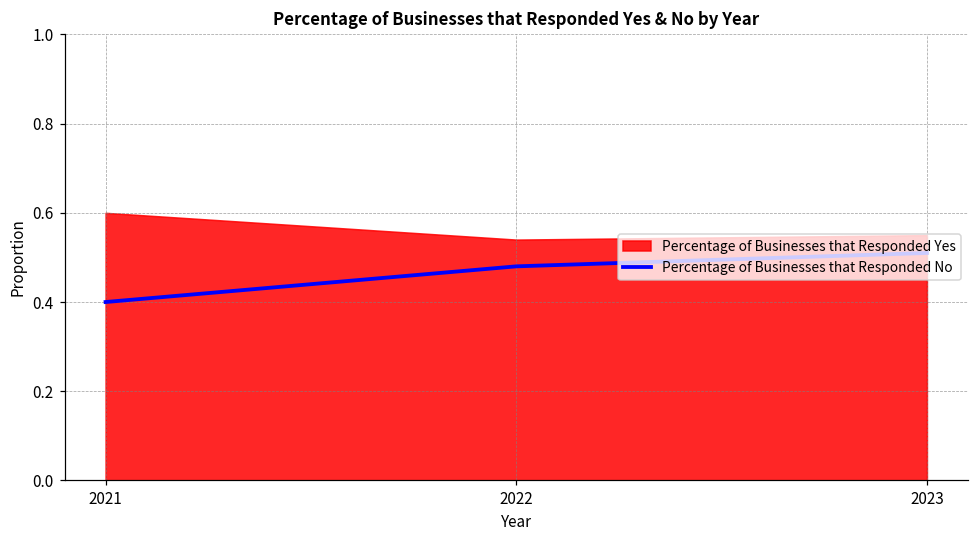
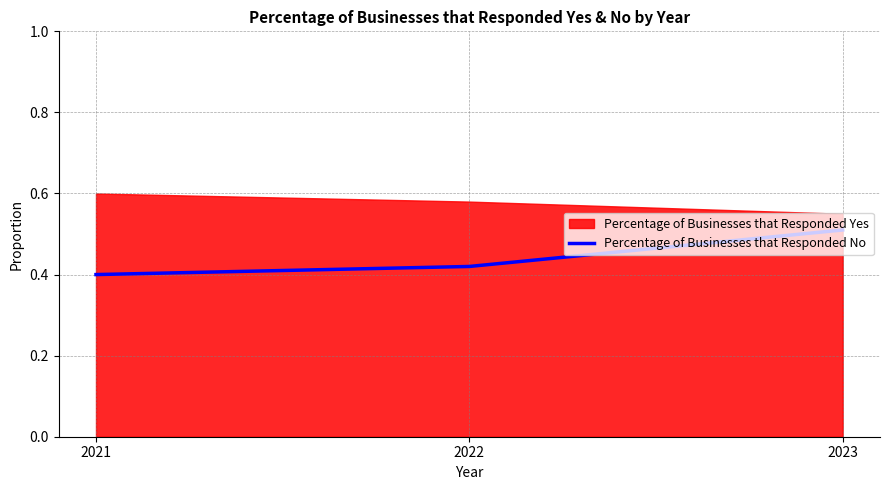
Percentage of Businesses that Responded No, 2022: 0.48 -> 0.42
Percentage of Businesses that Responded Yes, 2022: 0.54 -> 0.58
